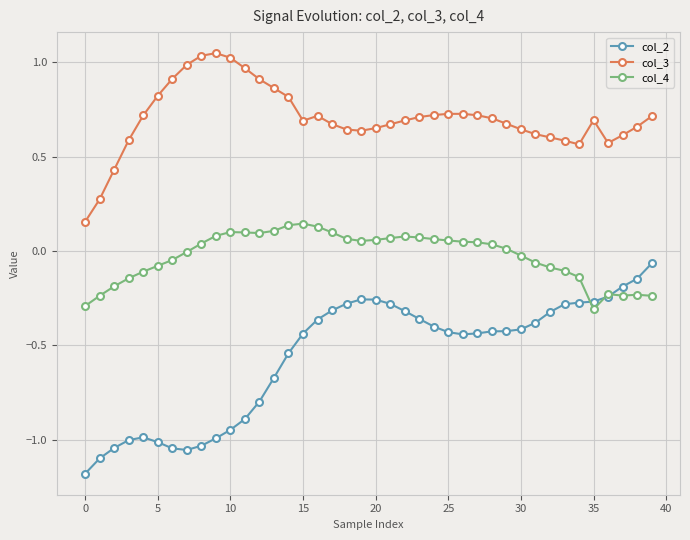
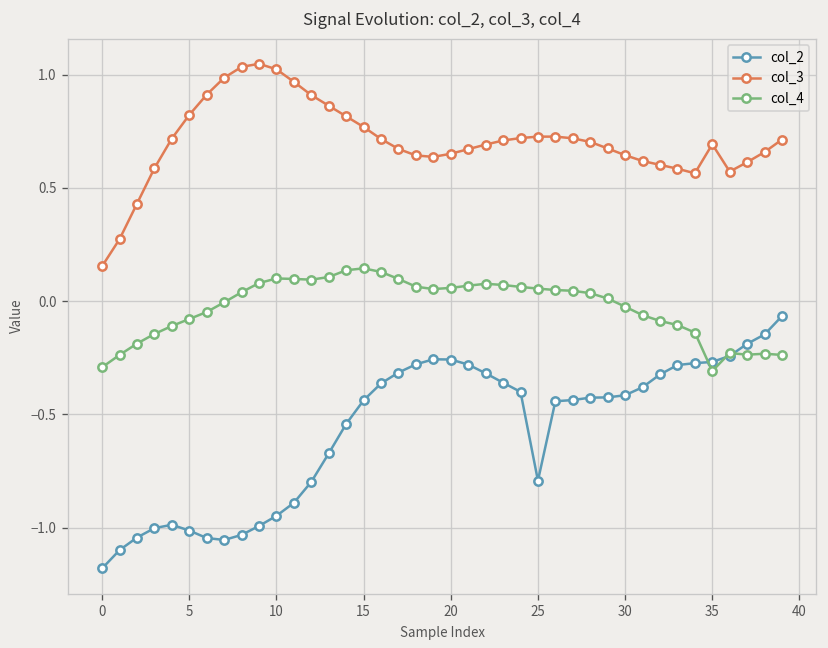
col_3, 15: 0.69 -> 0.77
col_2, 25: -0.43 -> -0.79
